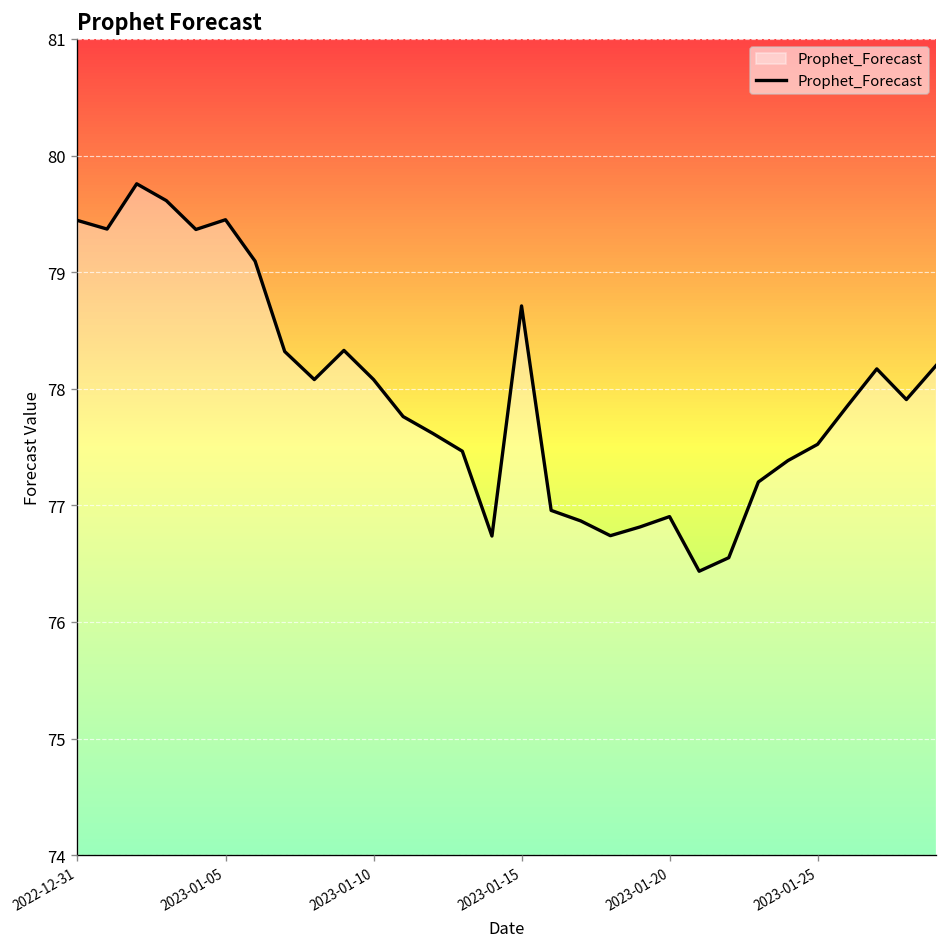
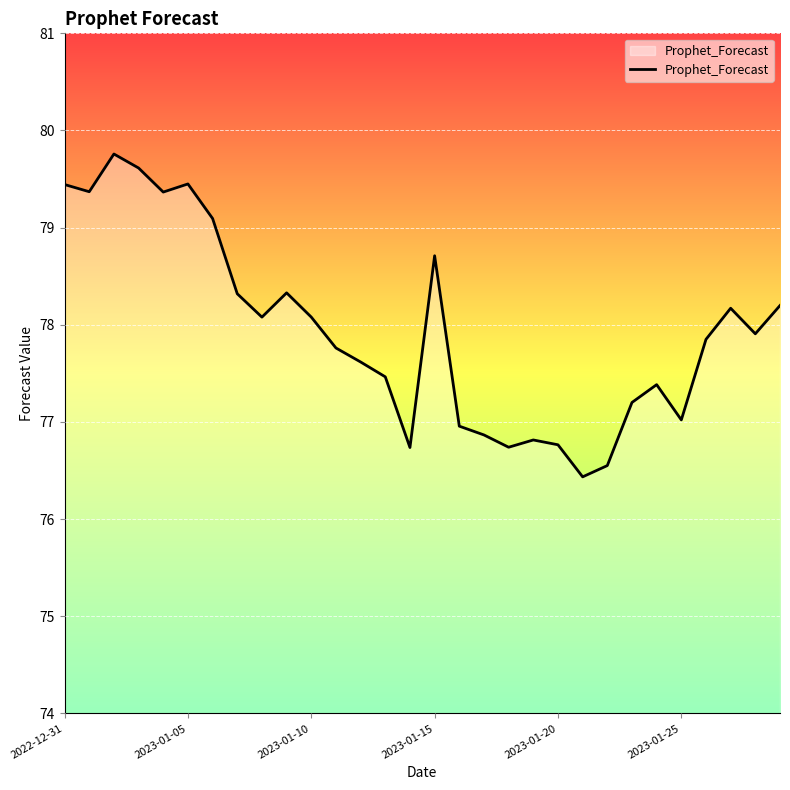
2023-01-20: 76.9 -> 76.8
2023-01-25: 77.5 -> 77.0
